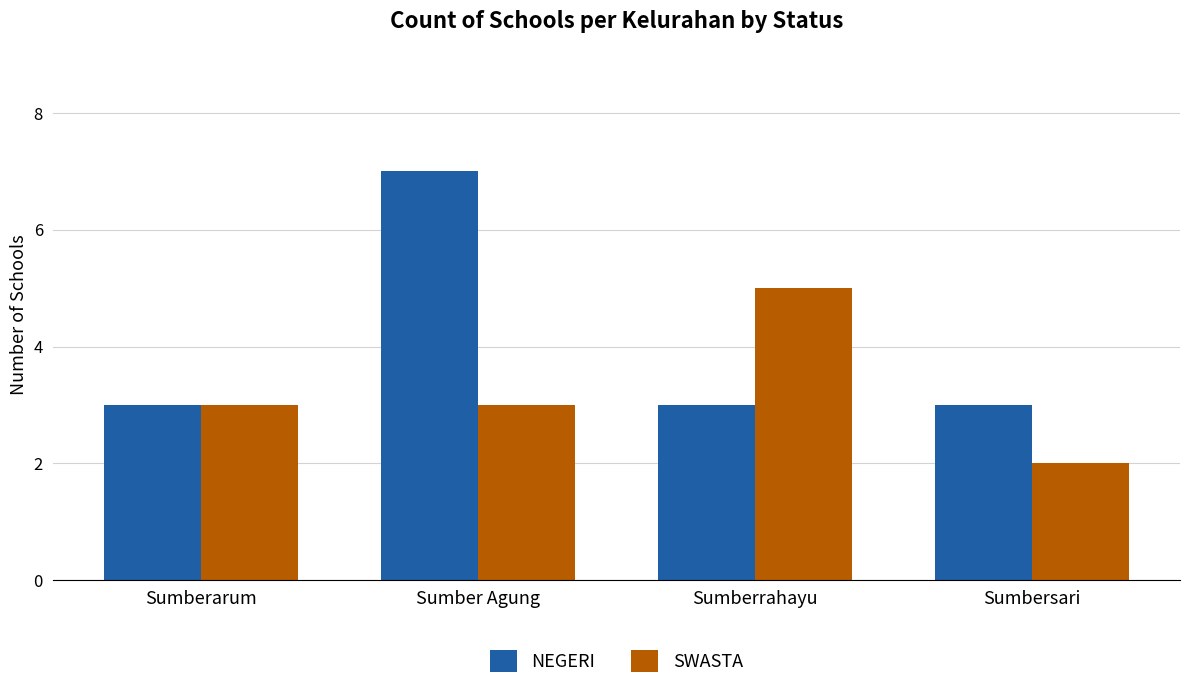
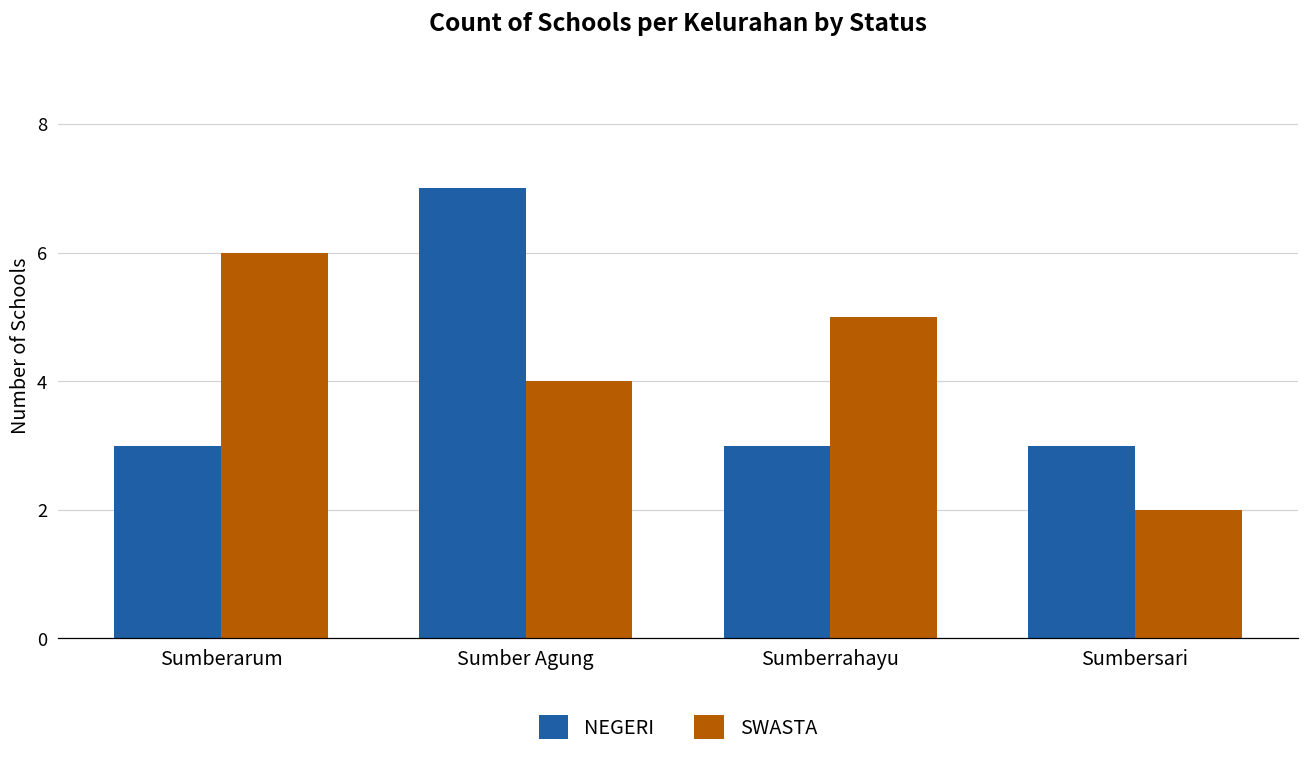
SWASTA, Sumberarum: 3 -> 6
SWASTA, Sumber Agung: 3 -> 4
